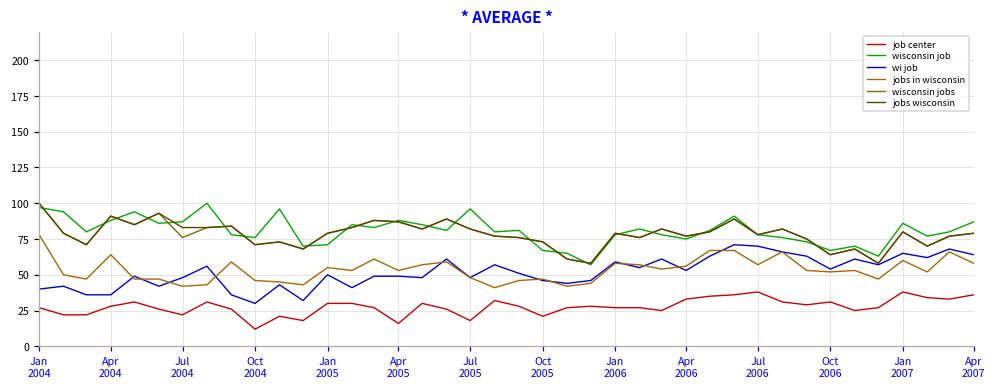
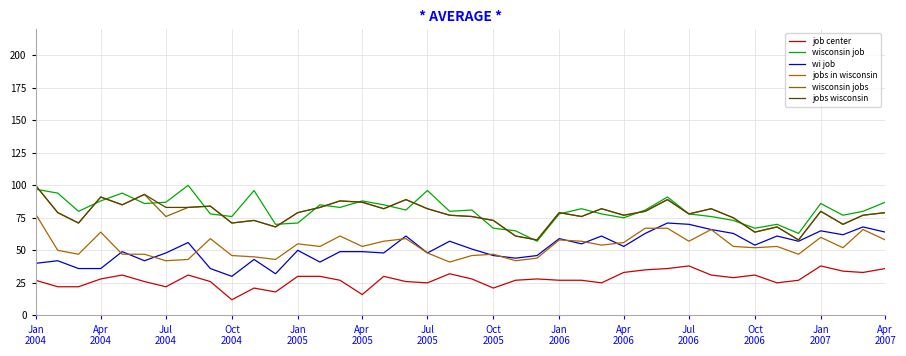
job center, Jul 2005: 18 -> 25
